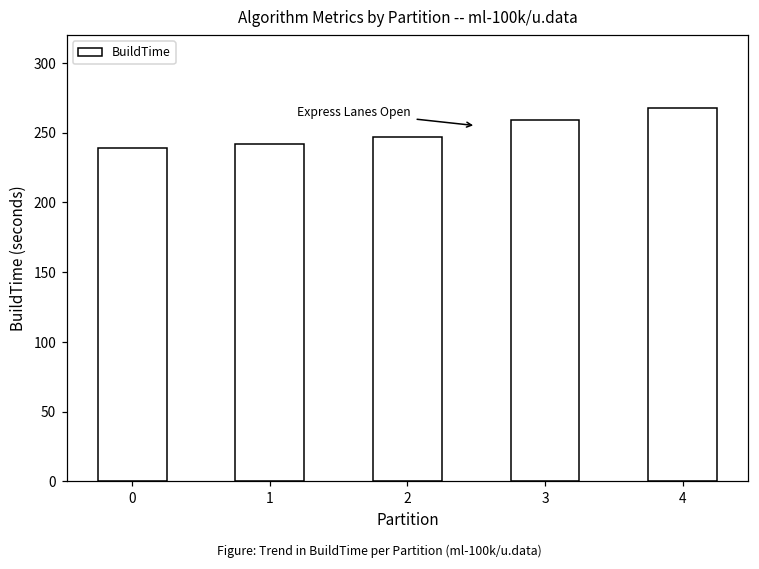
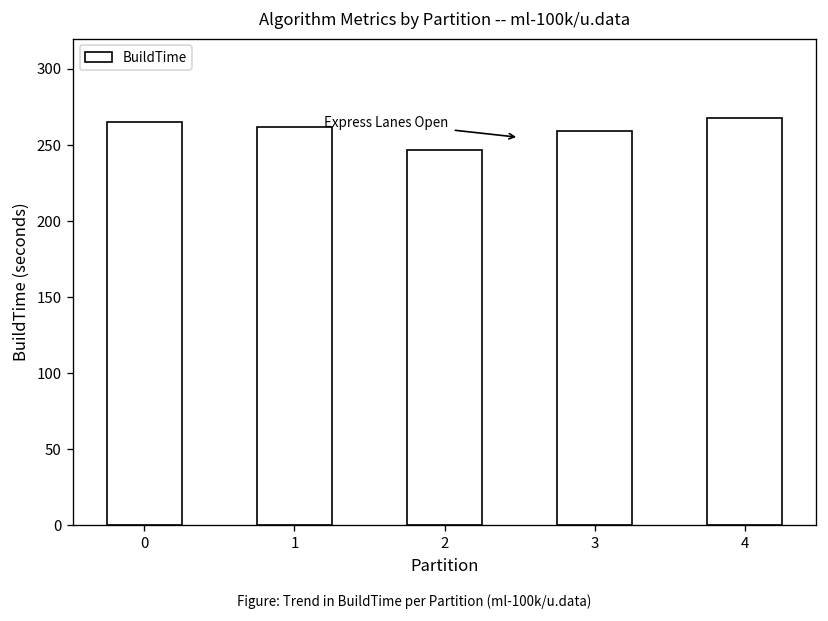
0: 239 -> 265
1: 242 -> 262
